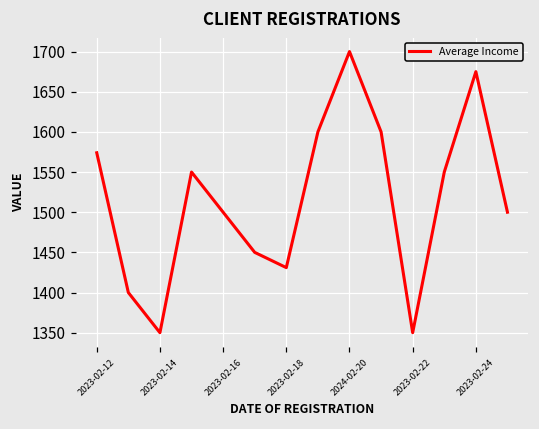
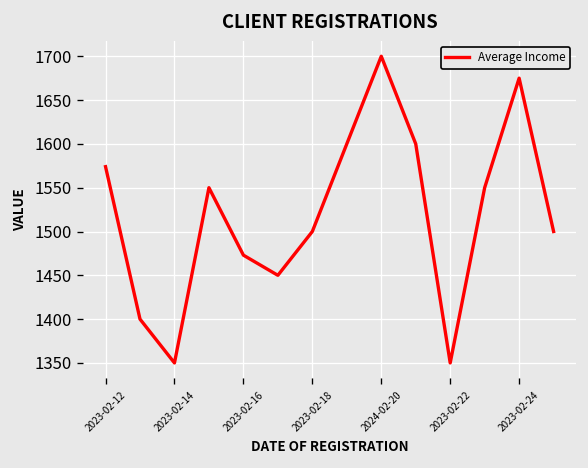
2023-02-16: 1500 -> 1470
2023-02-18: 1430 -> 1500
